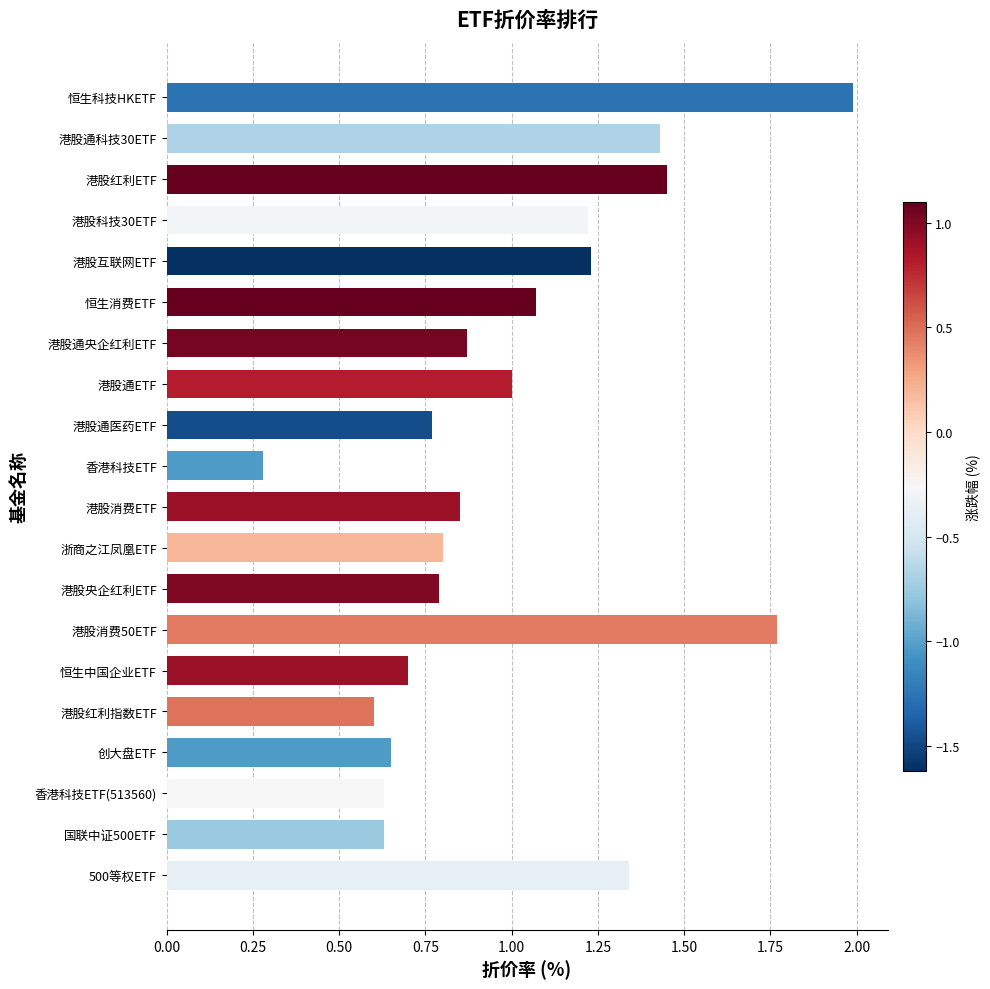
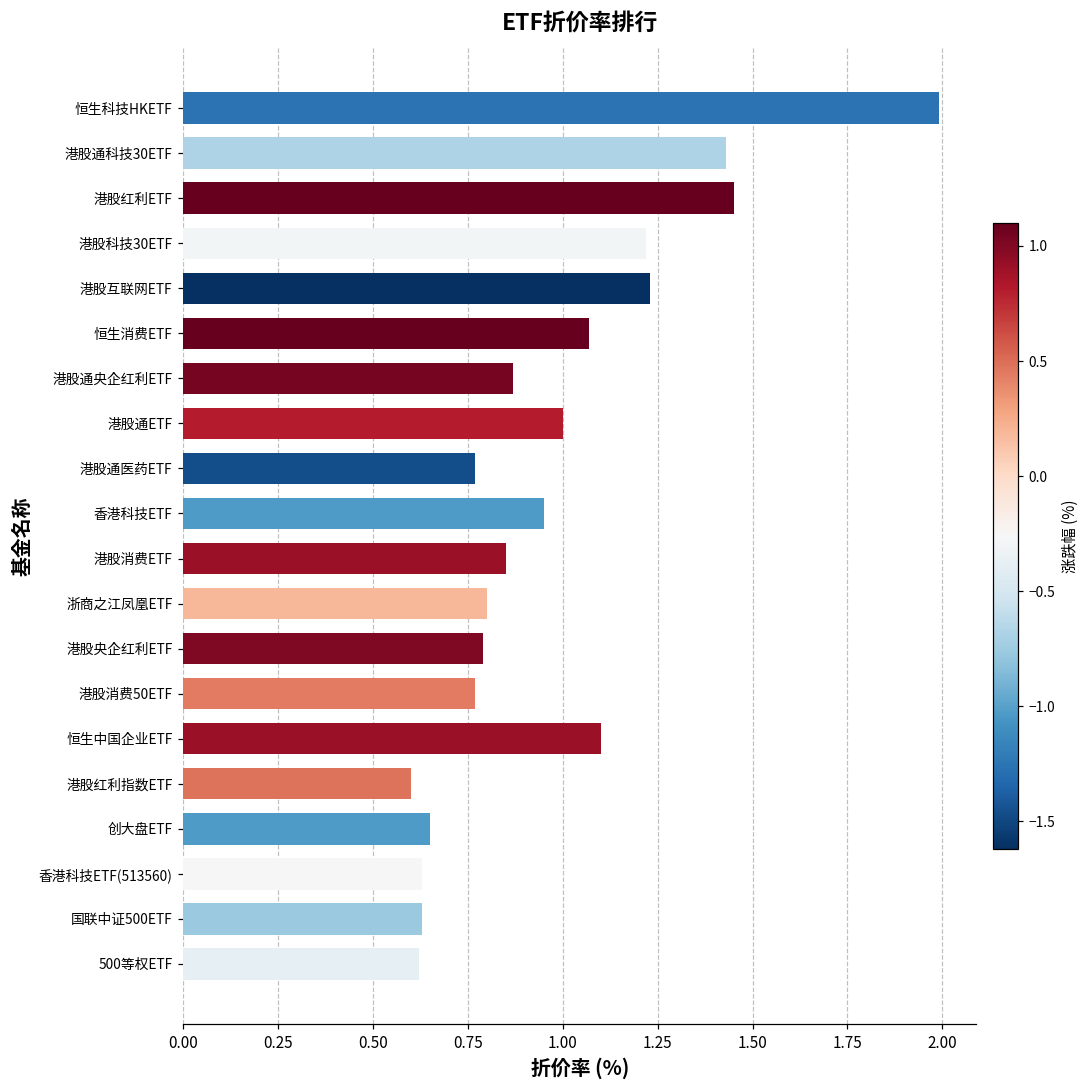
香港科技ETF: 0.28 -> 0.95
港股消费50ETF: 1.77 -> 0.77
恒生中国企业ETF: 0.7 -> 1.1
500等权ETF: 1.34 -> 0.62
